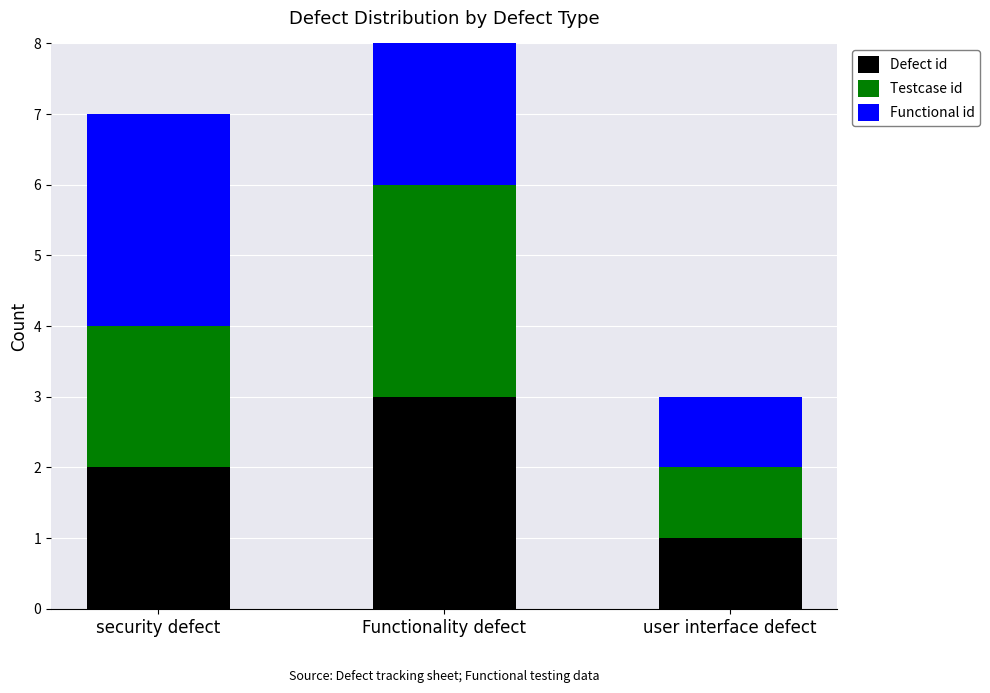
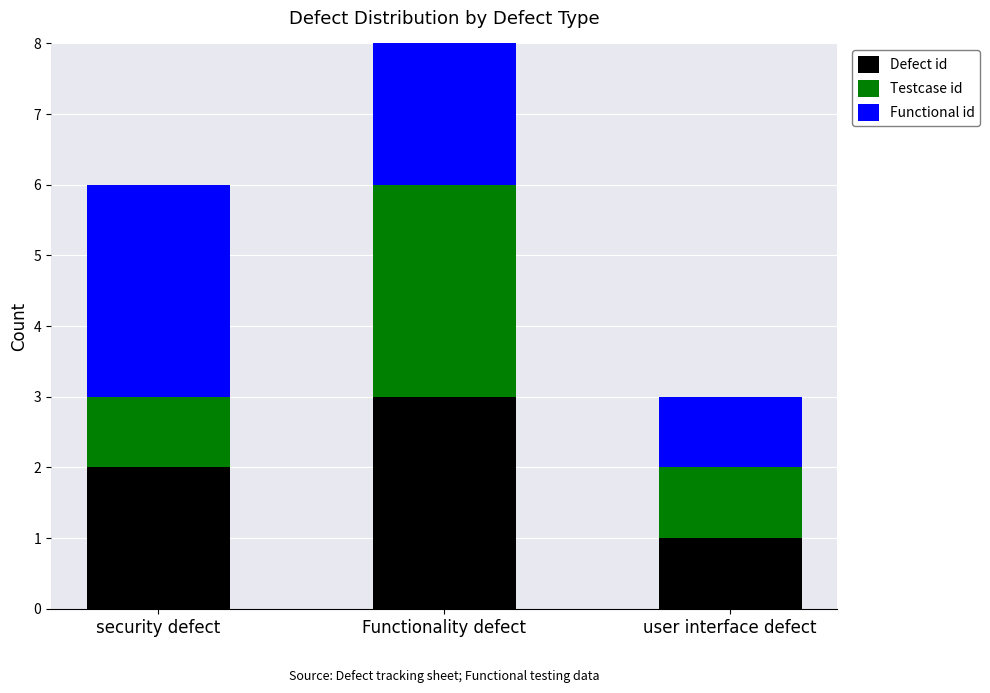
Testcase id, security defect: 2 -> 1
